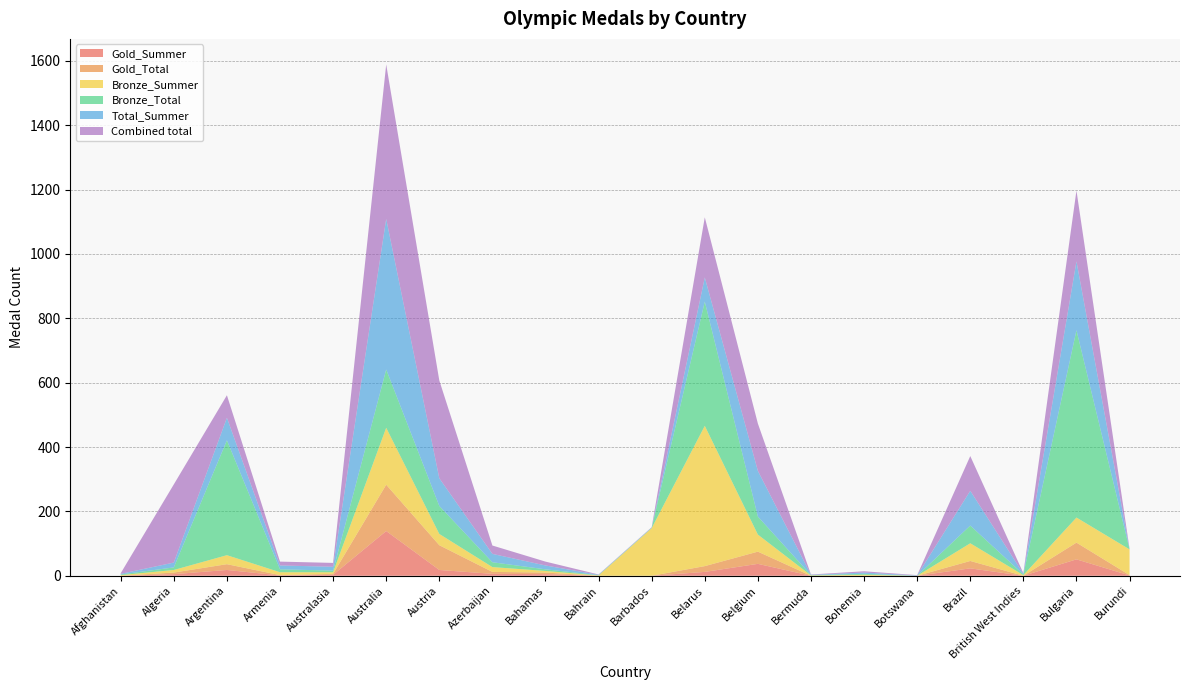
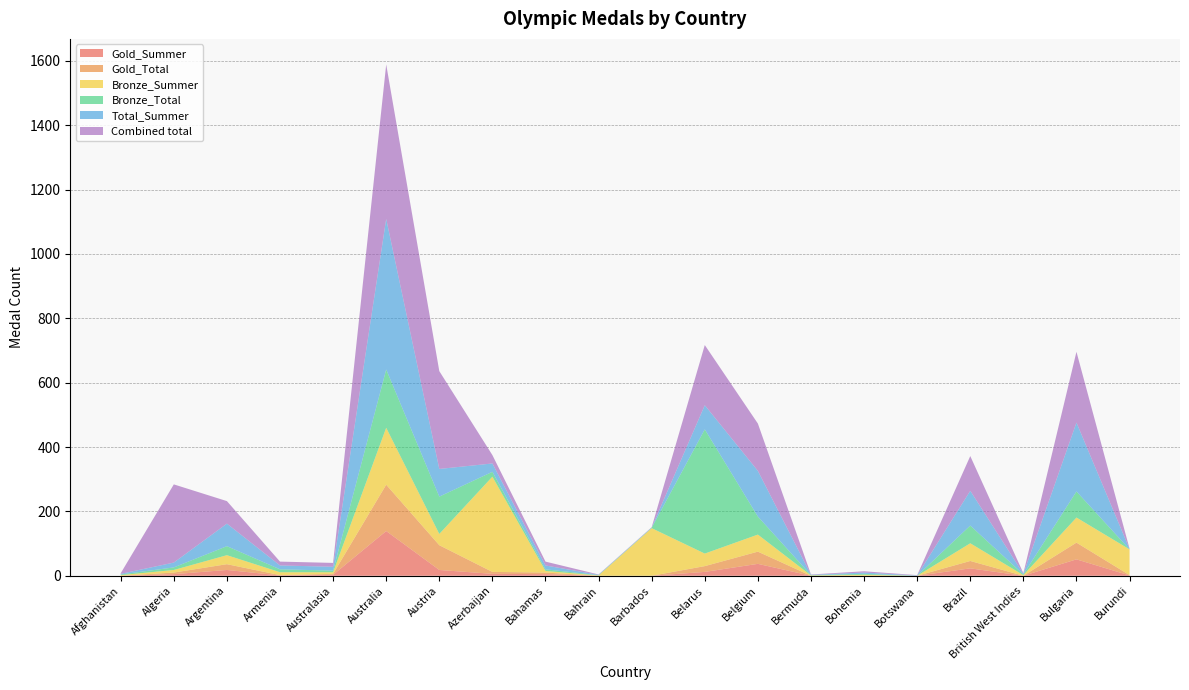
Bronze_Total, Argentina: 360 -> 30
Bronze_Total, Austria: 90 -> 120
Bronze_Summer, Azerbaijan: 20 -> 300
Bronze_Summer, Belarus: 440 -> 40
Bronze_Total, Bulgaria: 580 -> 80
